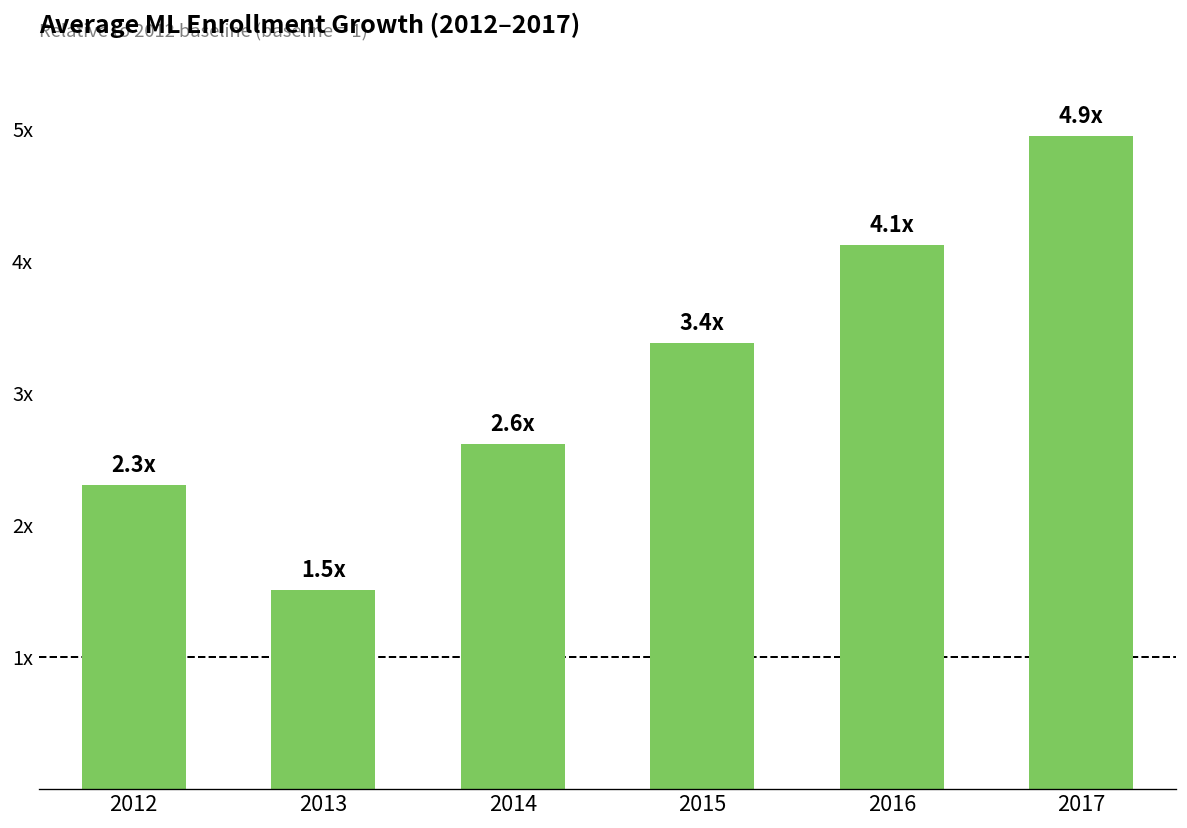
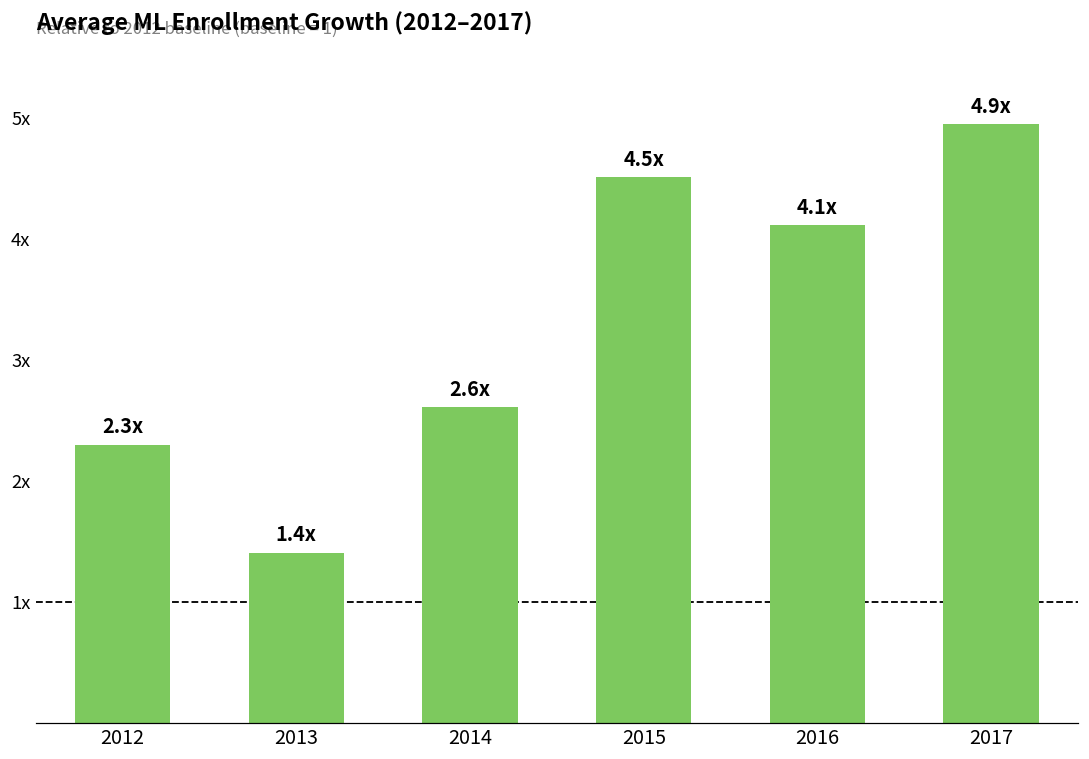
2013: 1.5x -> 1.4x
2015: 3.4x -> 4.5x
